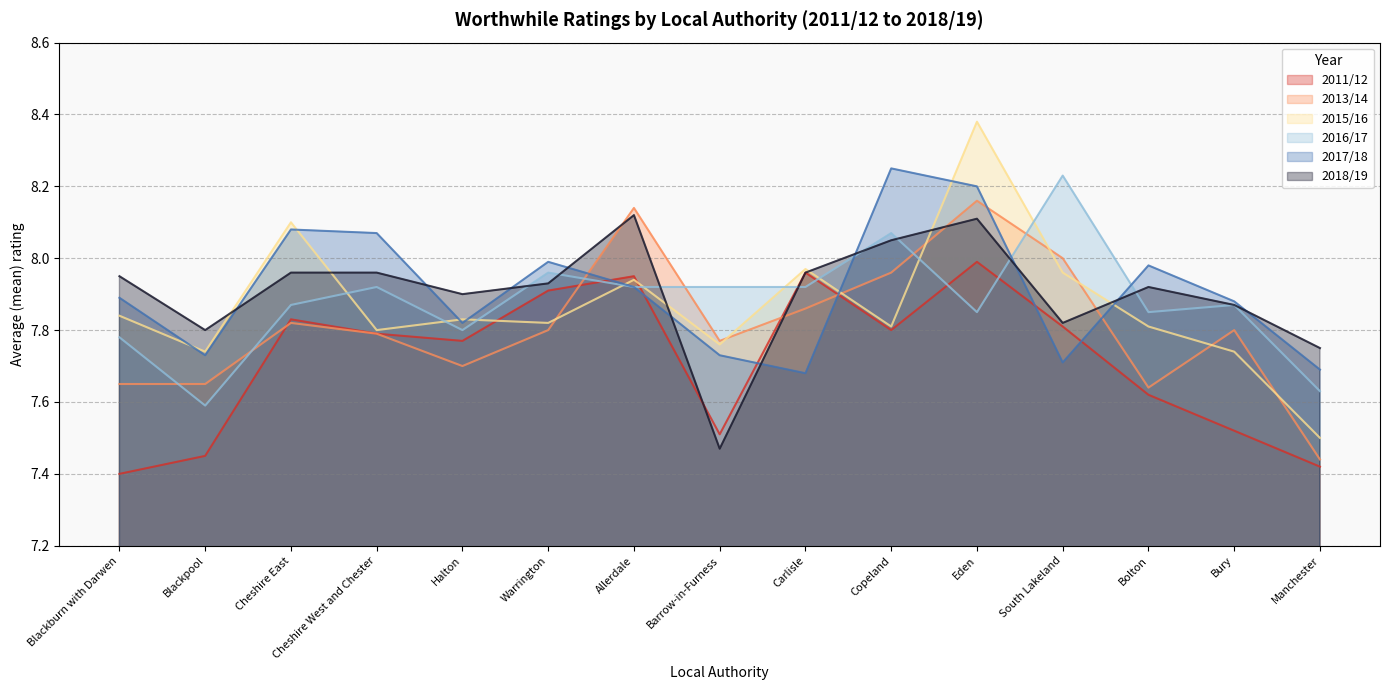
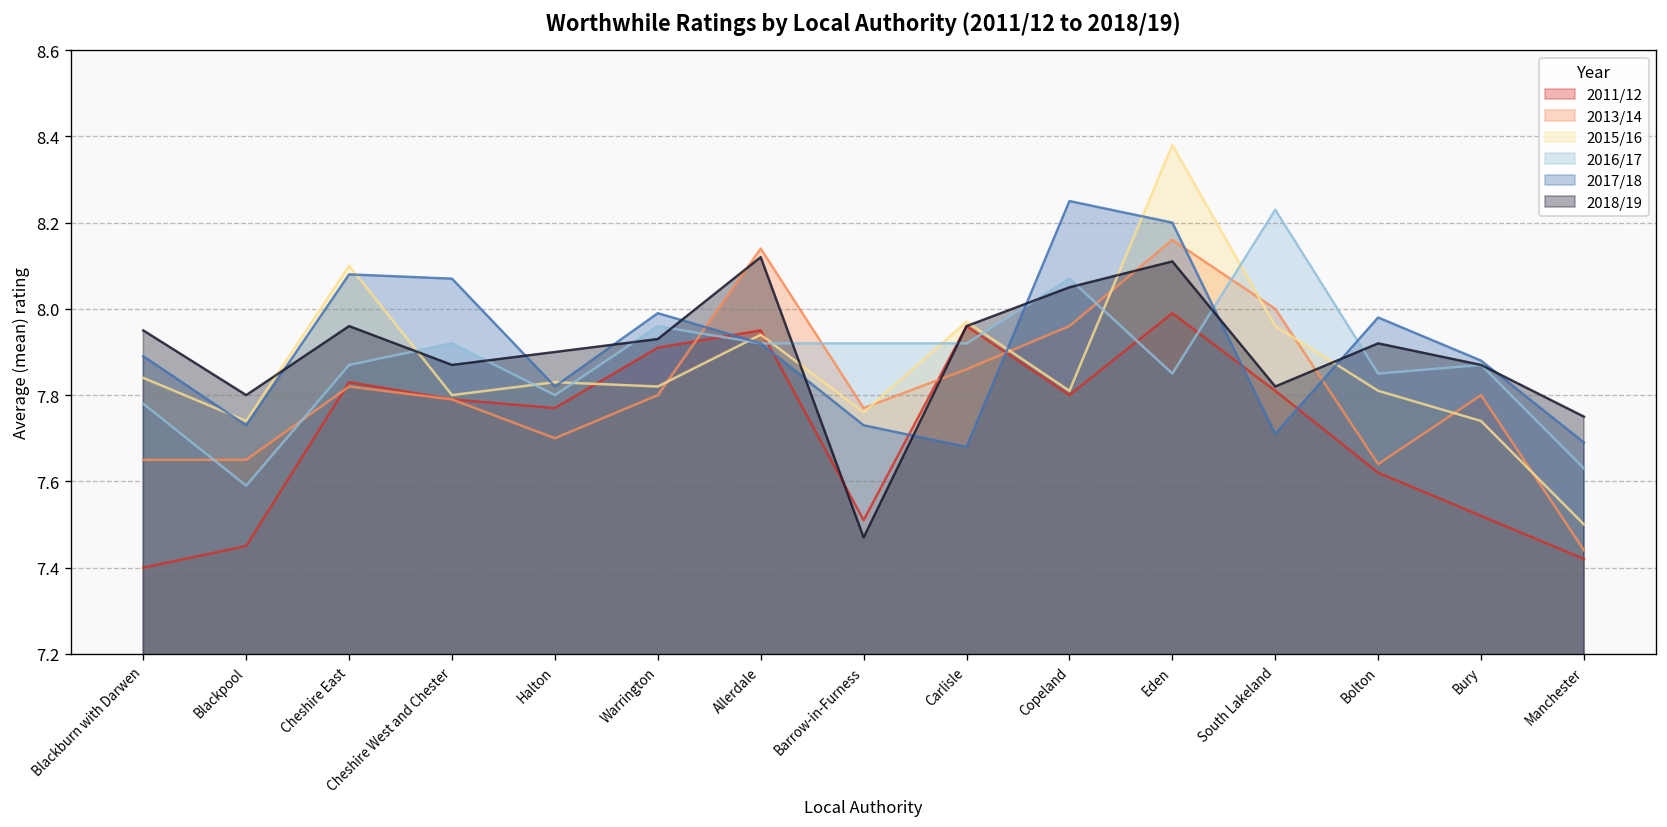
2018/19, Cheshire West and Chester: 7.96 -> 7.87
